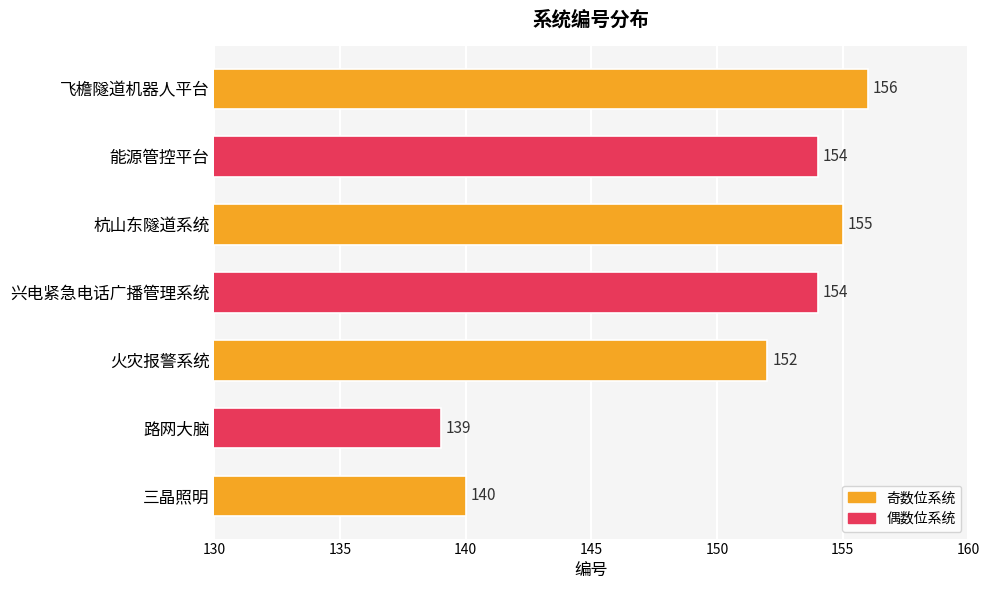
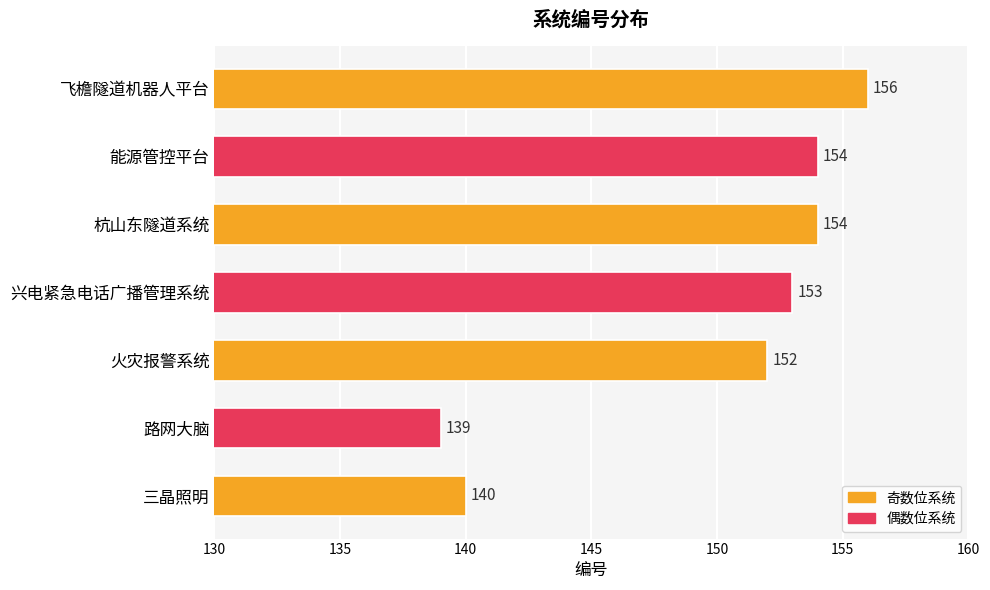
杭山东隧道系统: 155 -> 154
兴电紧急电话广播管理系统: 154 -> 153
